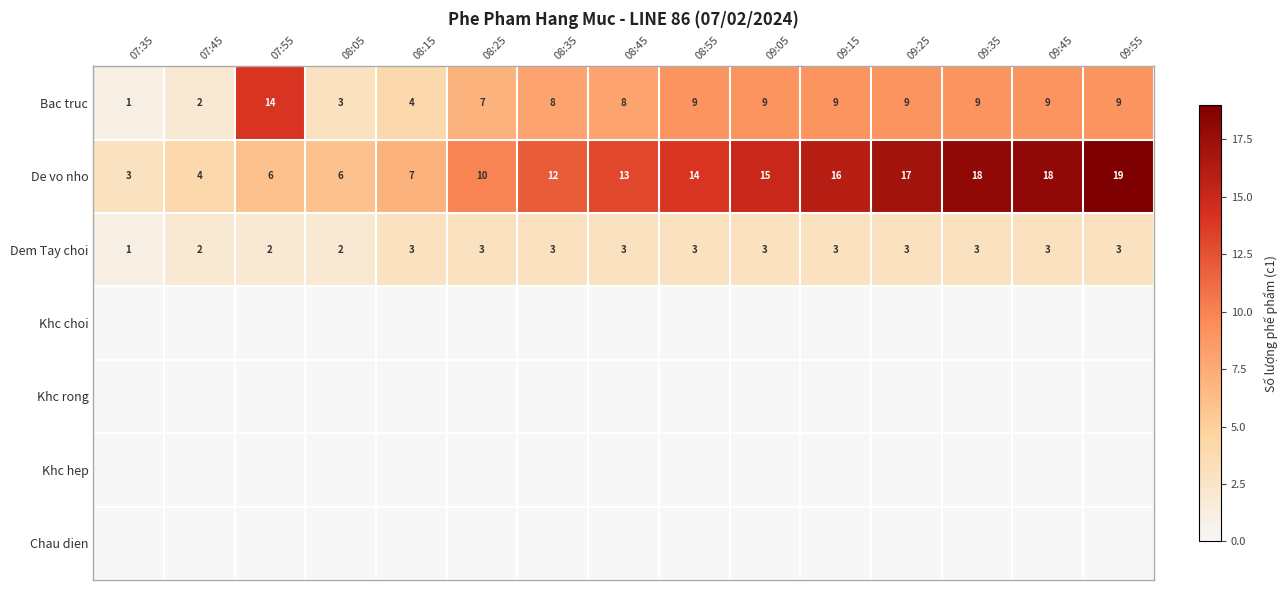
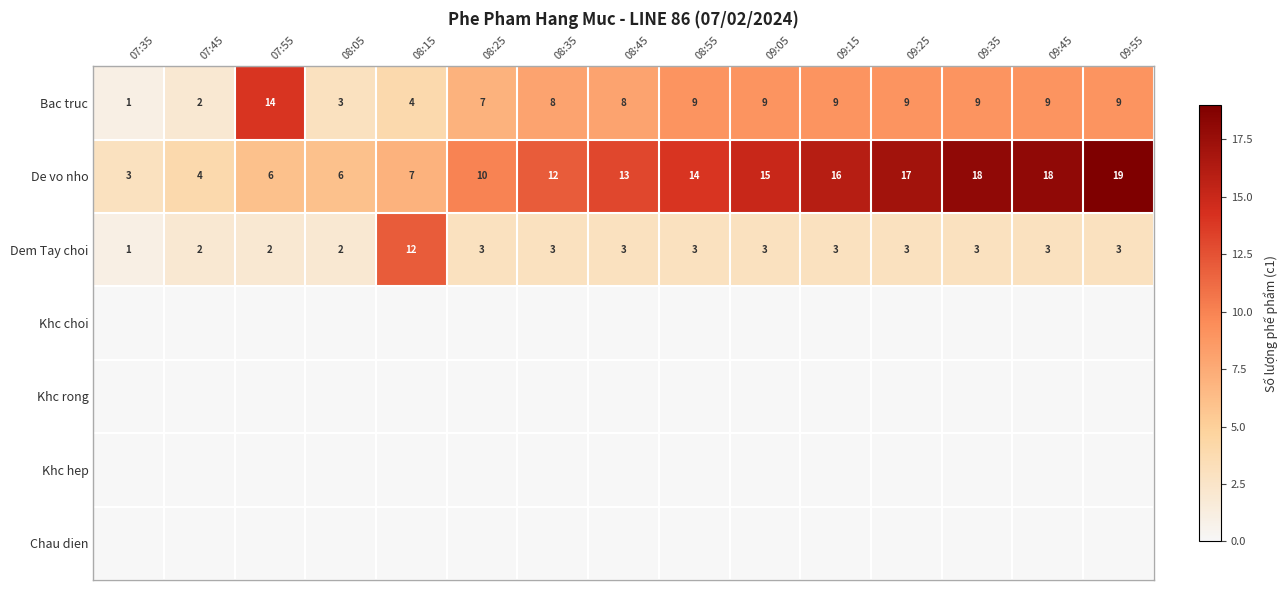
Dem Tay choi, 08:15: 3 -> 12
